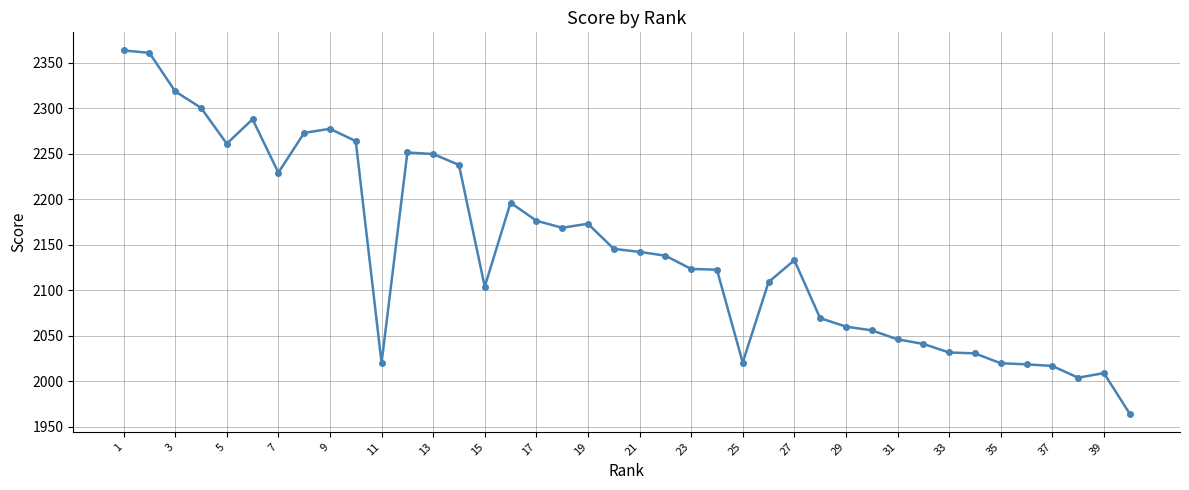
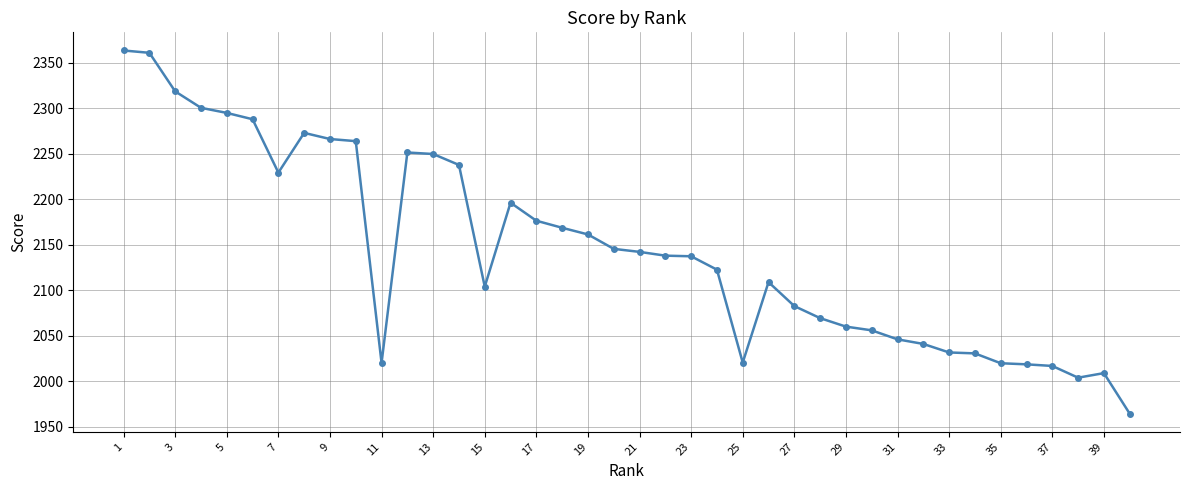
5: 2260 -> 2290
9: 2280 -> 2270
19: 2170 -> 2160
23: 2120 -> 2140
27: 2130 -> 2080
